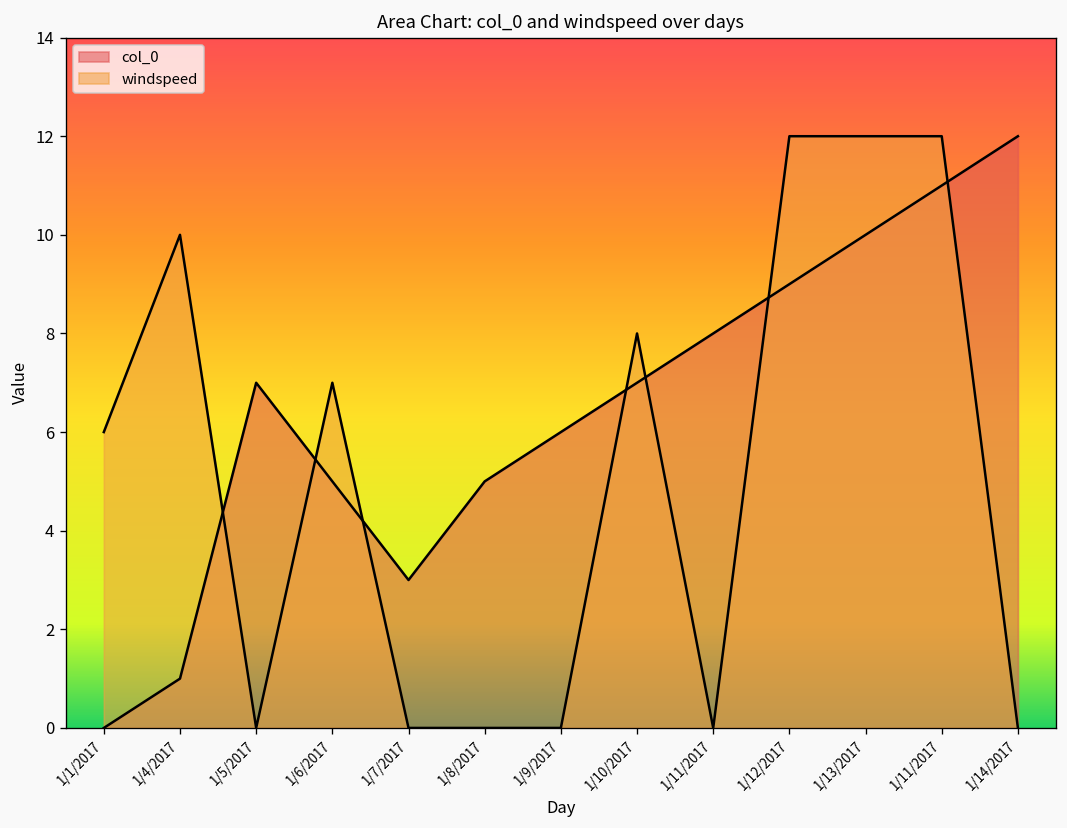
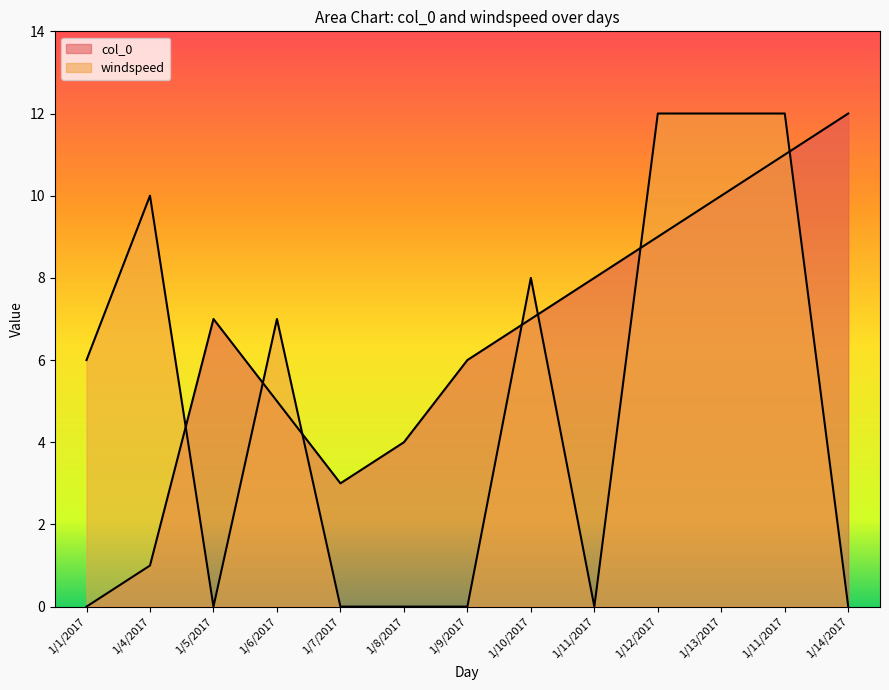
col_0, 1/8/2017: 5 -> 4
